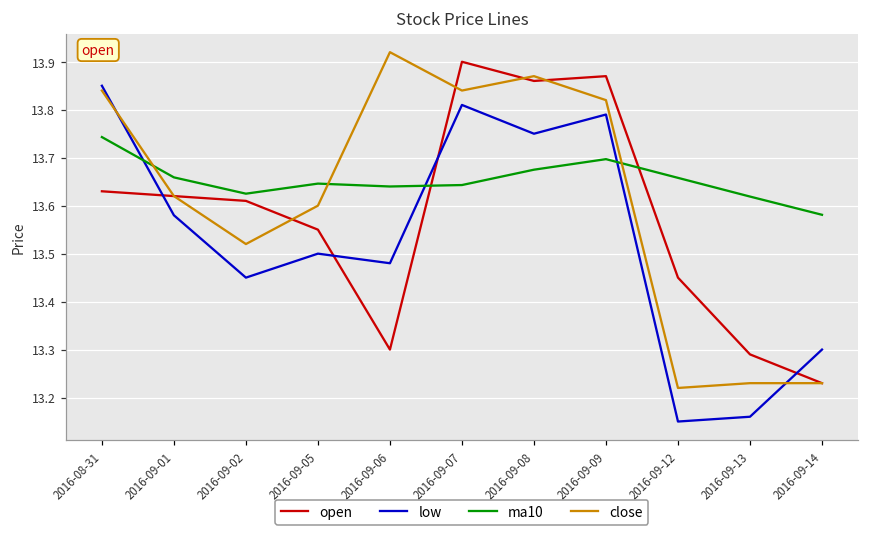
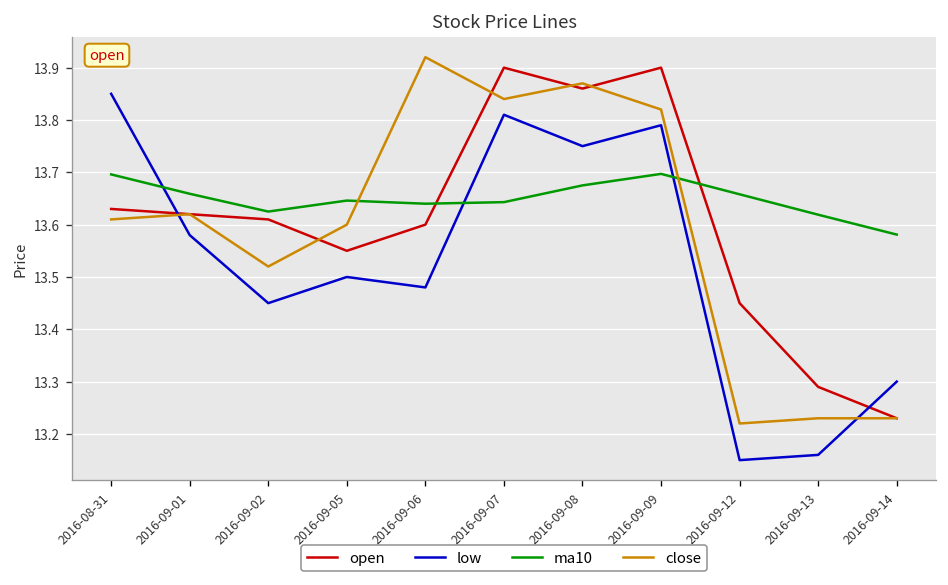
ma10, 2016-08-31: 13.74 -> 13.70
close, 2016-08-31: 13.84 -> 13.61
open, 2016-09-06: 13.3 -> 13.6
open, 2016-09-09: 13.87 -> 13.90
